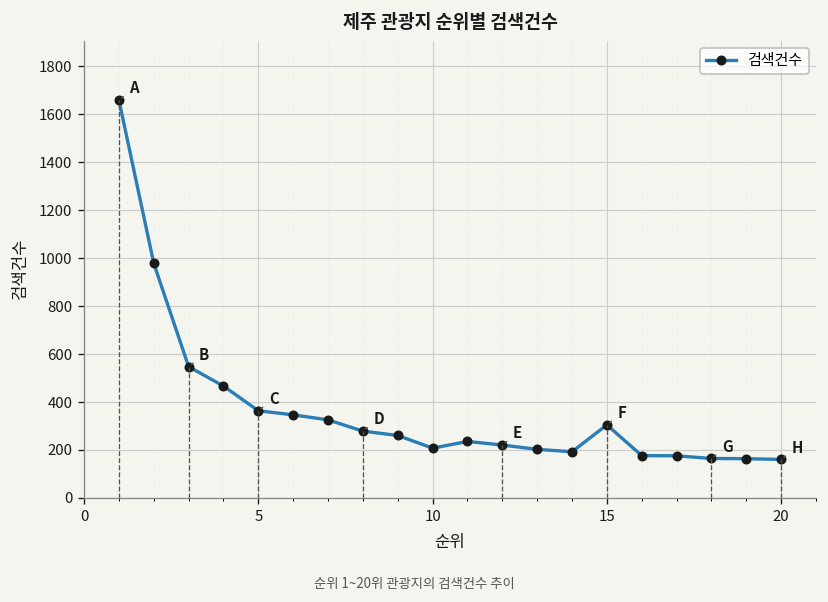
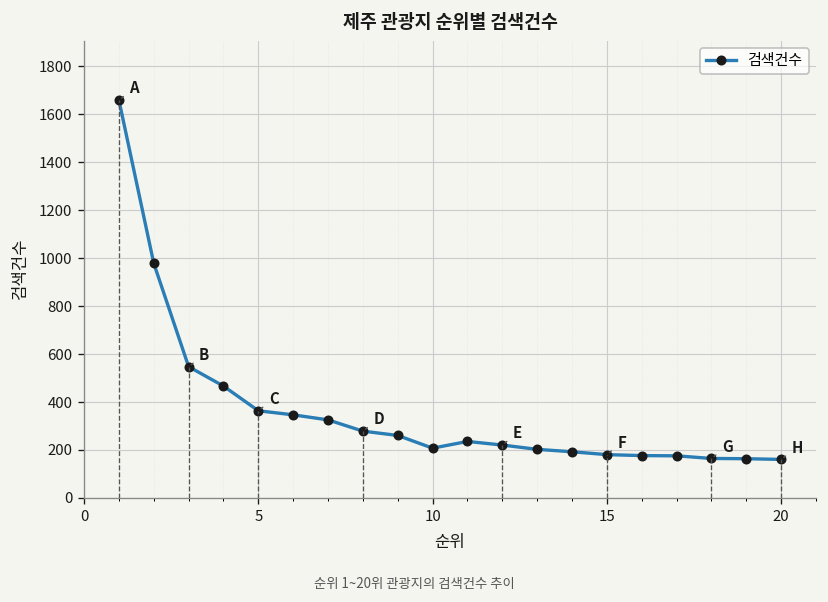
15: 300 -> 180
